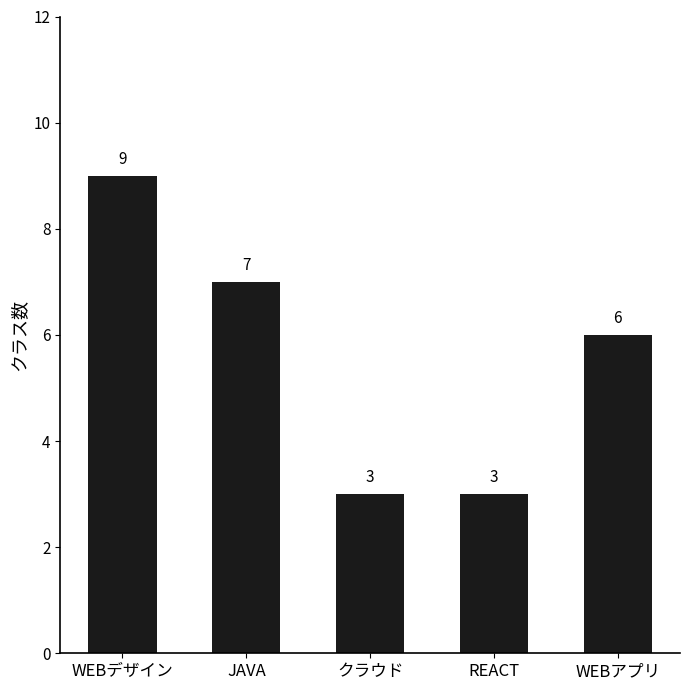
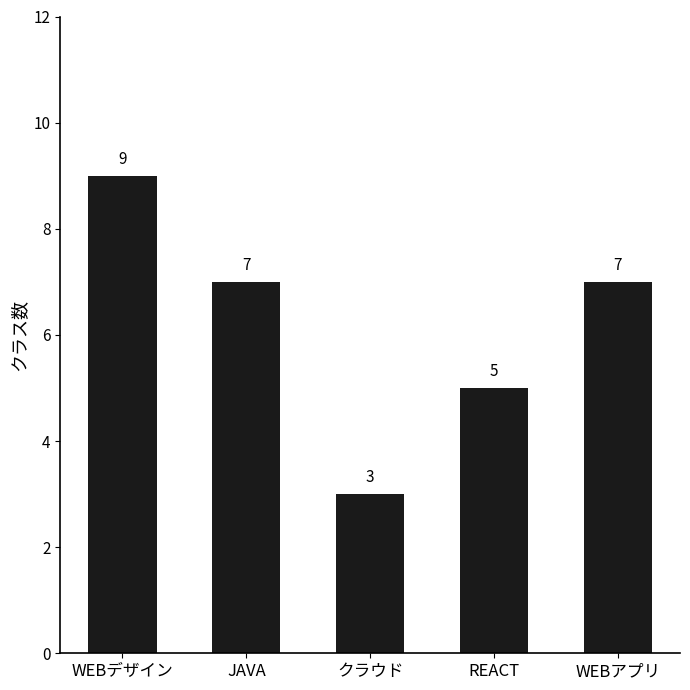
REACT: 3 -> 5
WEBアプリ: 6 -> 7
